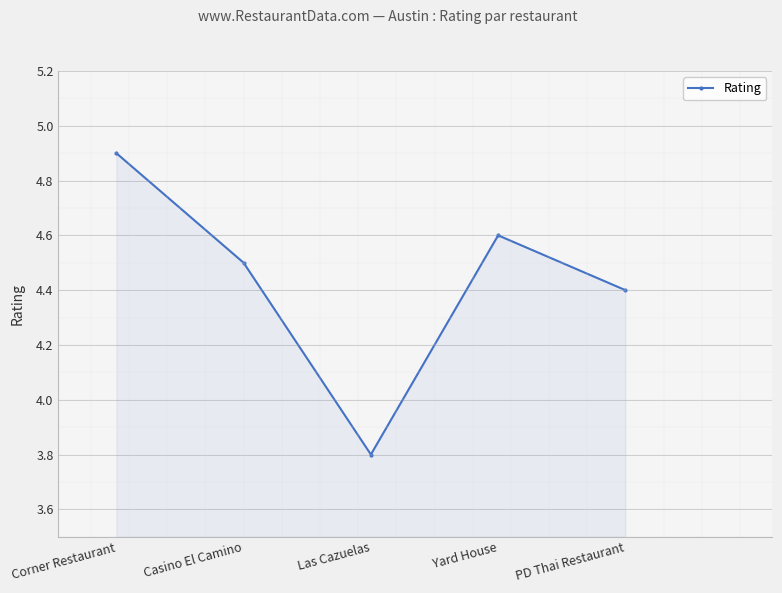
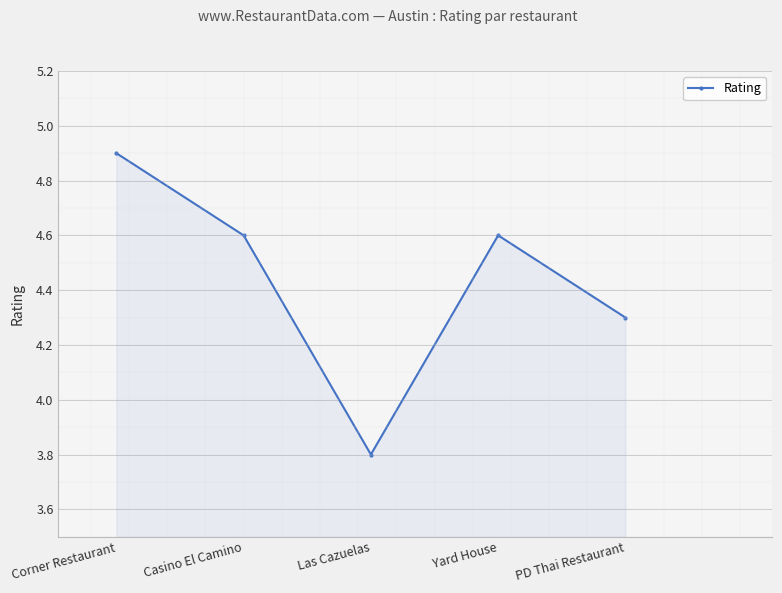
Casino El Camino: 4.5 -> 4.6
PD Thai Restaurant: 4.4 -> 4.3
